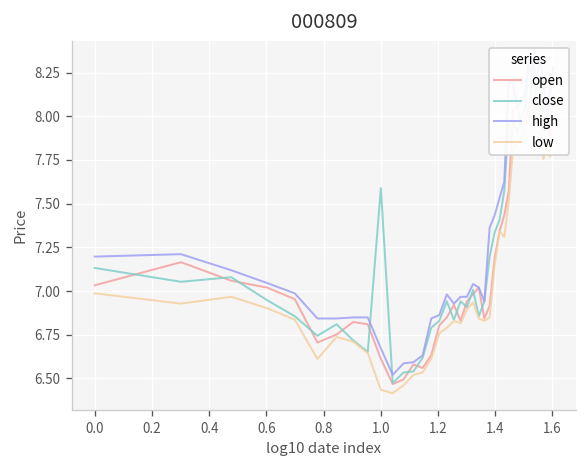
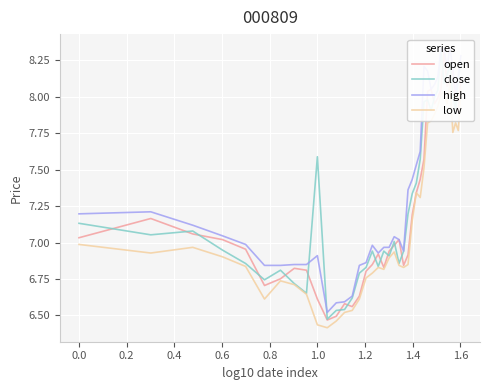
high, 1.0: 6.67 -> 6.91
